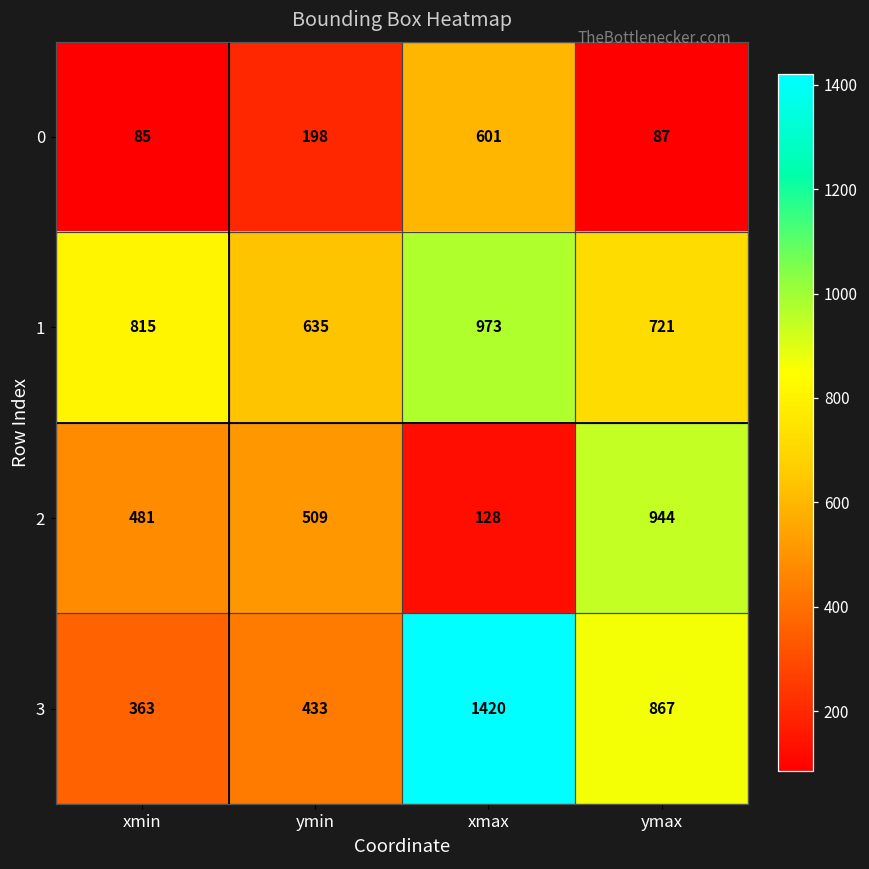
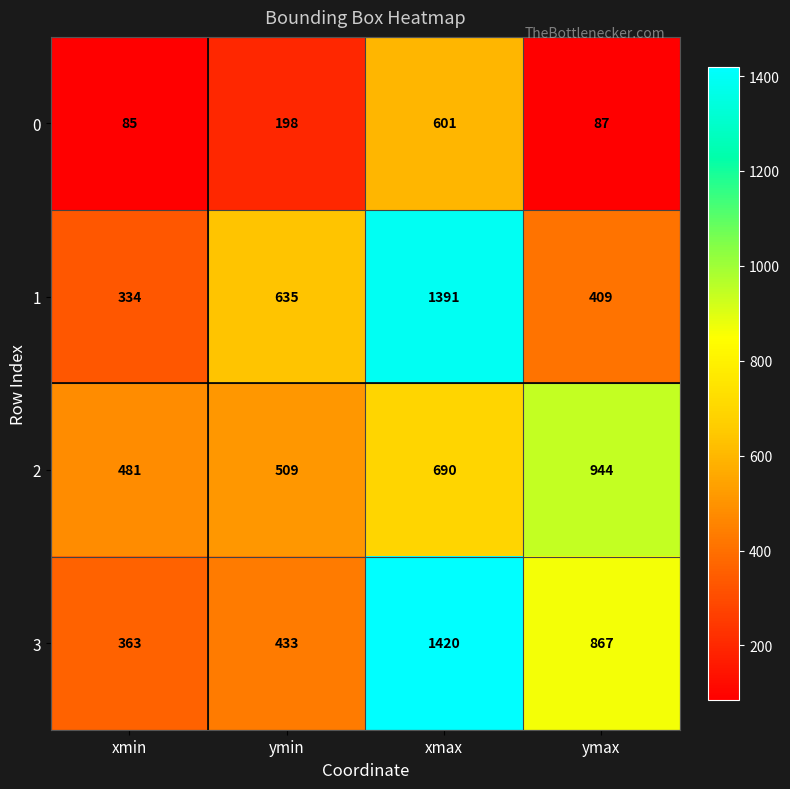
1, xmin: 815 -> 334
1, xmax: 973 -> 1391
1, ymax: 721 -> 409
2, xmax: 128 -> 690
